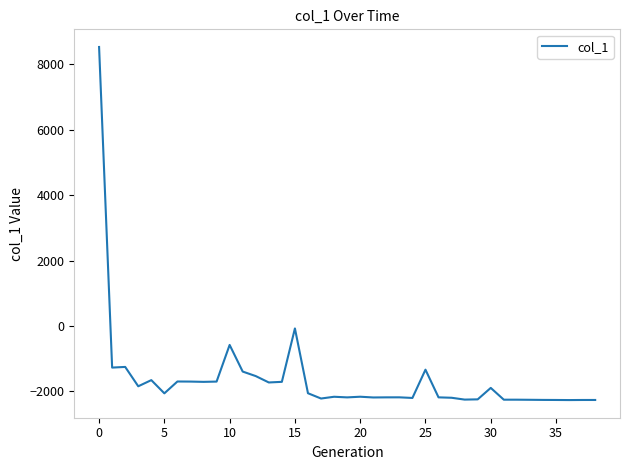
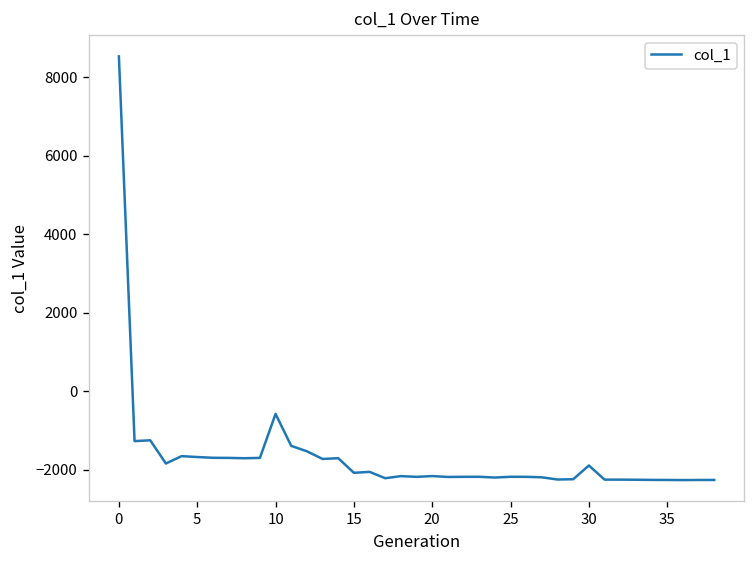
5: -2100 -> -1700
15: -100 -> -2100
25: -1300 -> -2200
